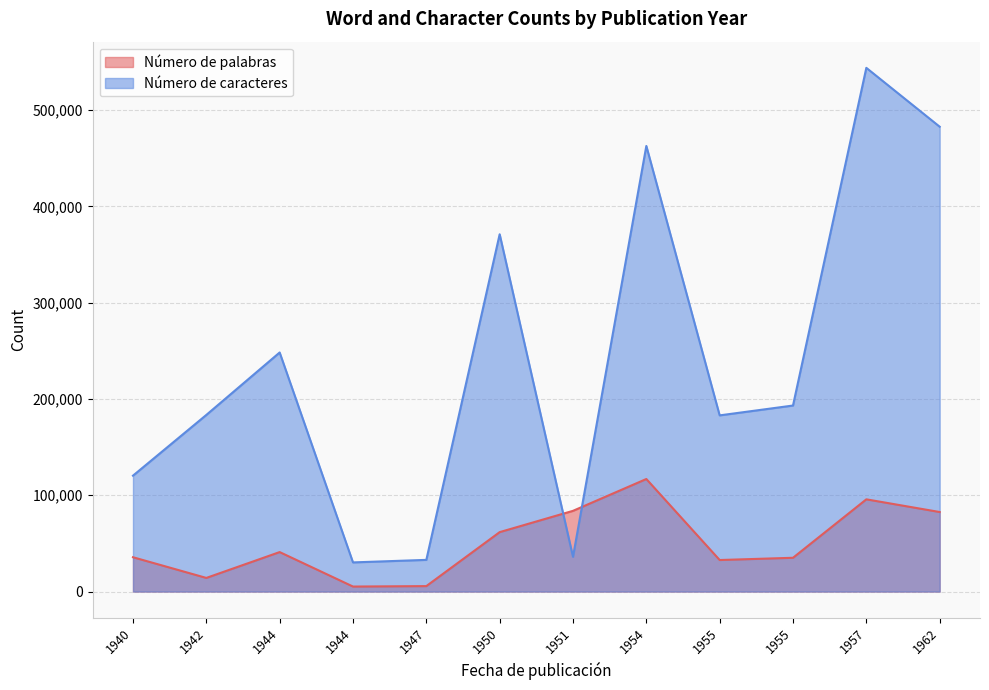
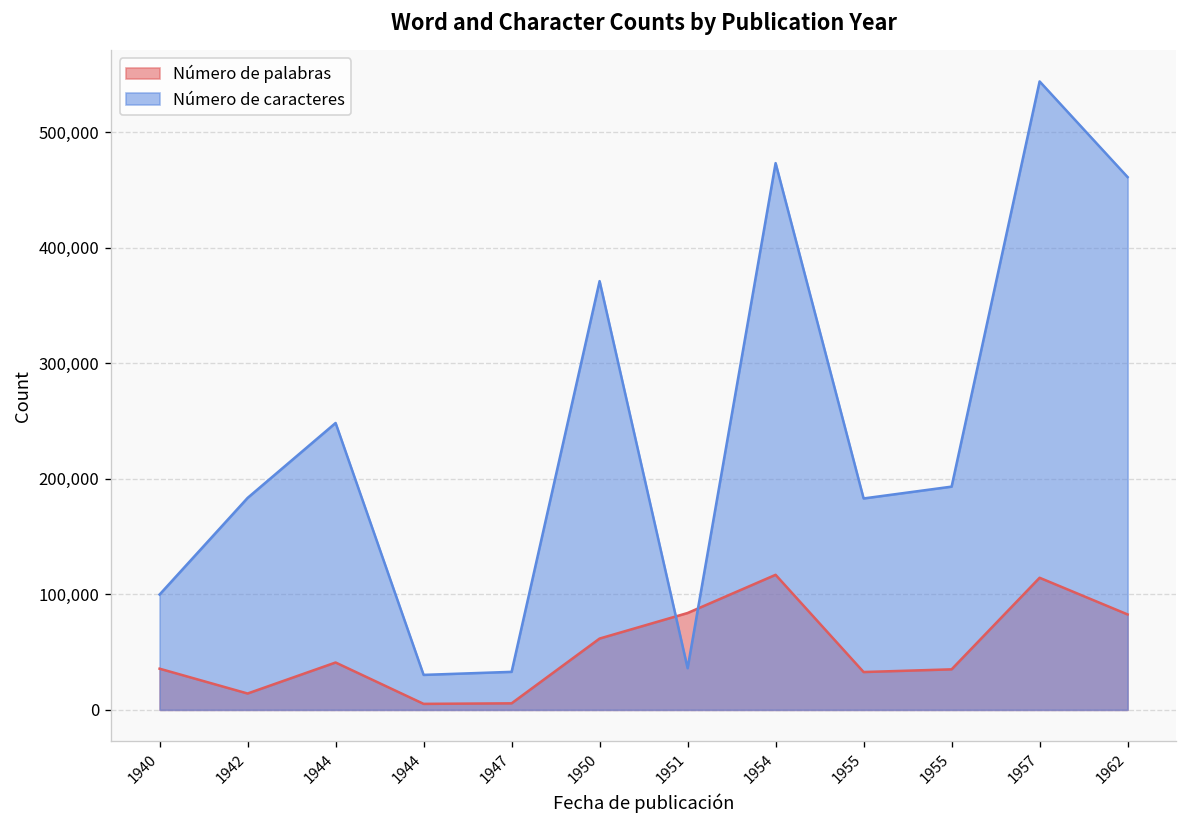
Número de caracteres, 1940: 120,000 -> 100,000
Número de caracteres, 1954: 460,000 -> 470,000
Número de palabras, 1957: 100,000 -> 110,000
Número de caracteres, 1962: 480,000 -> 460,000
